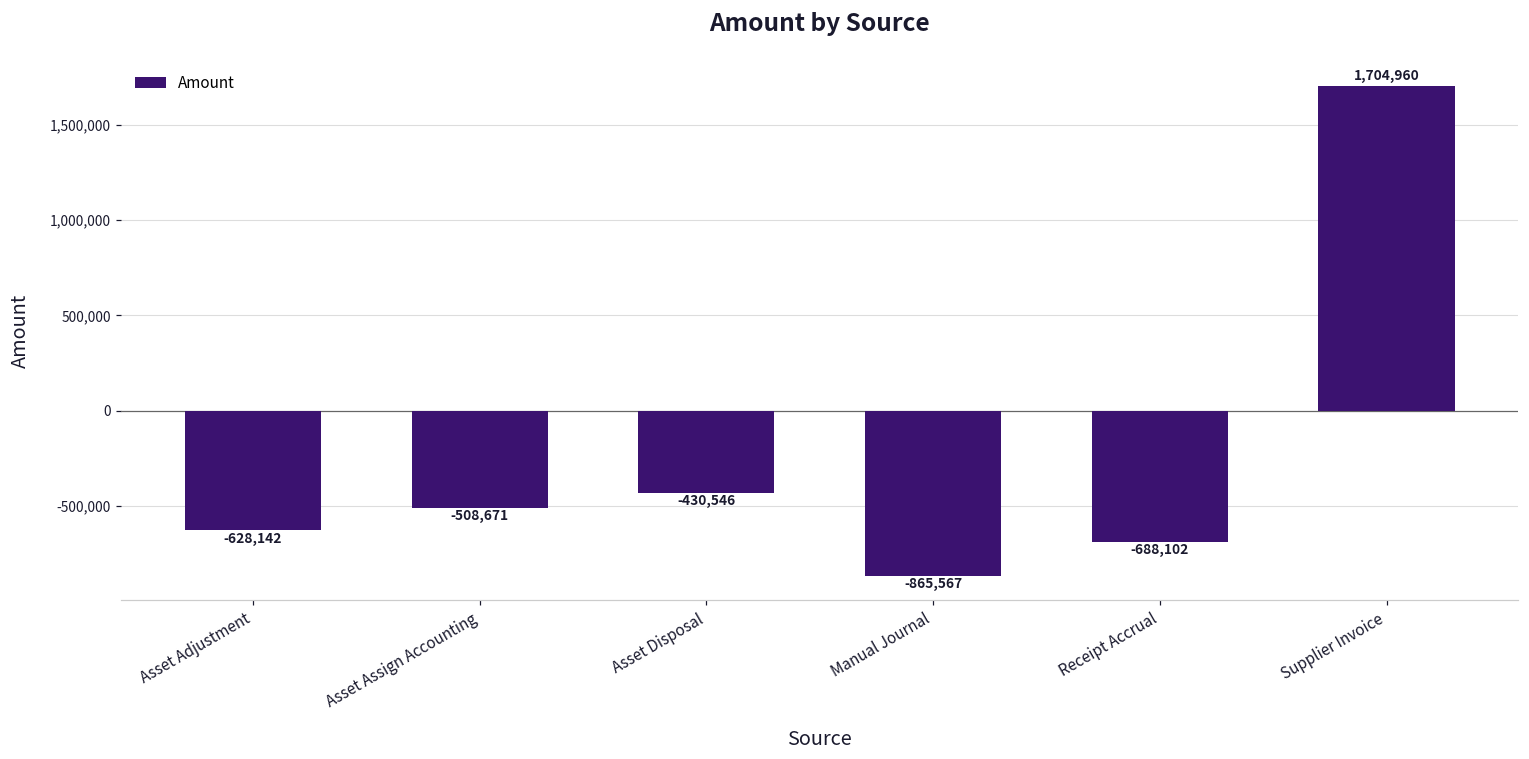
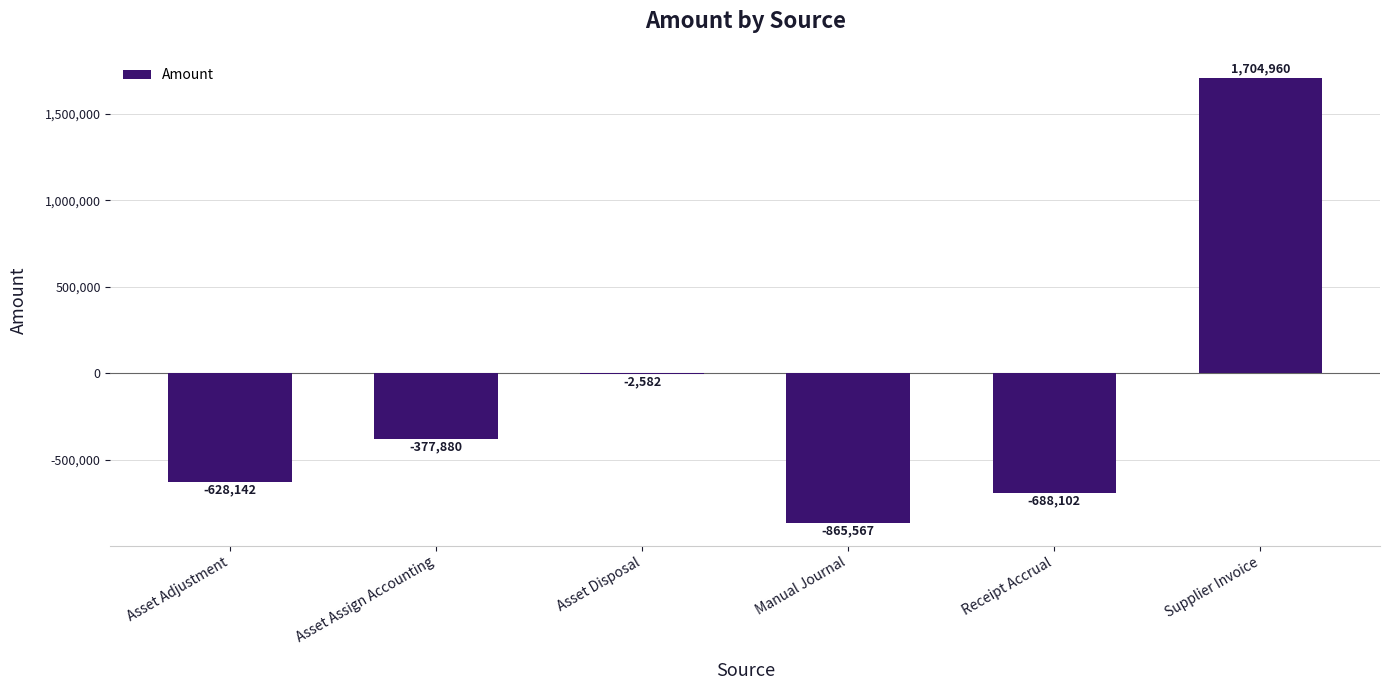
Asset Assign Accounting: -508,671 -> -377,880
Asset Disposal: -430,546 -> -2,582
